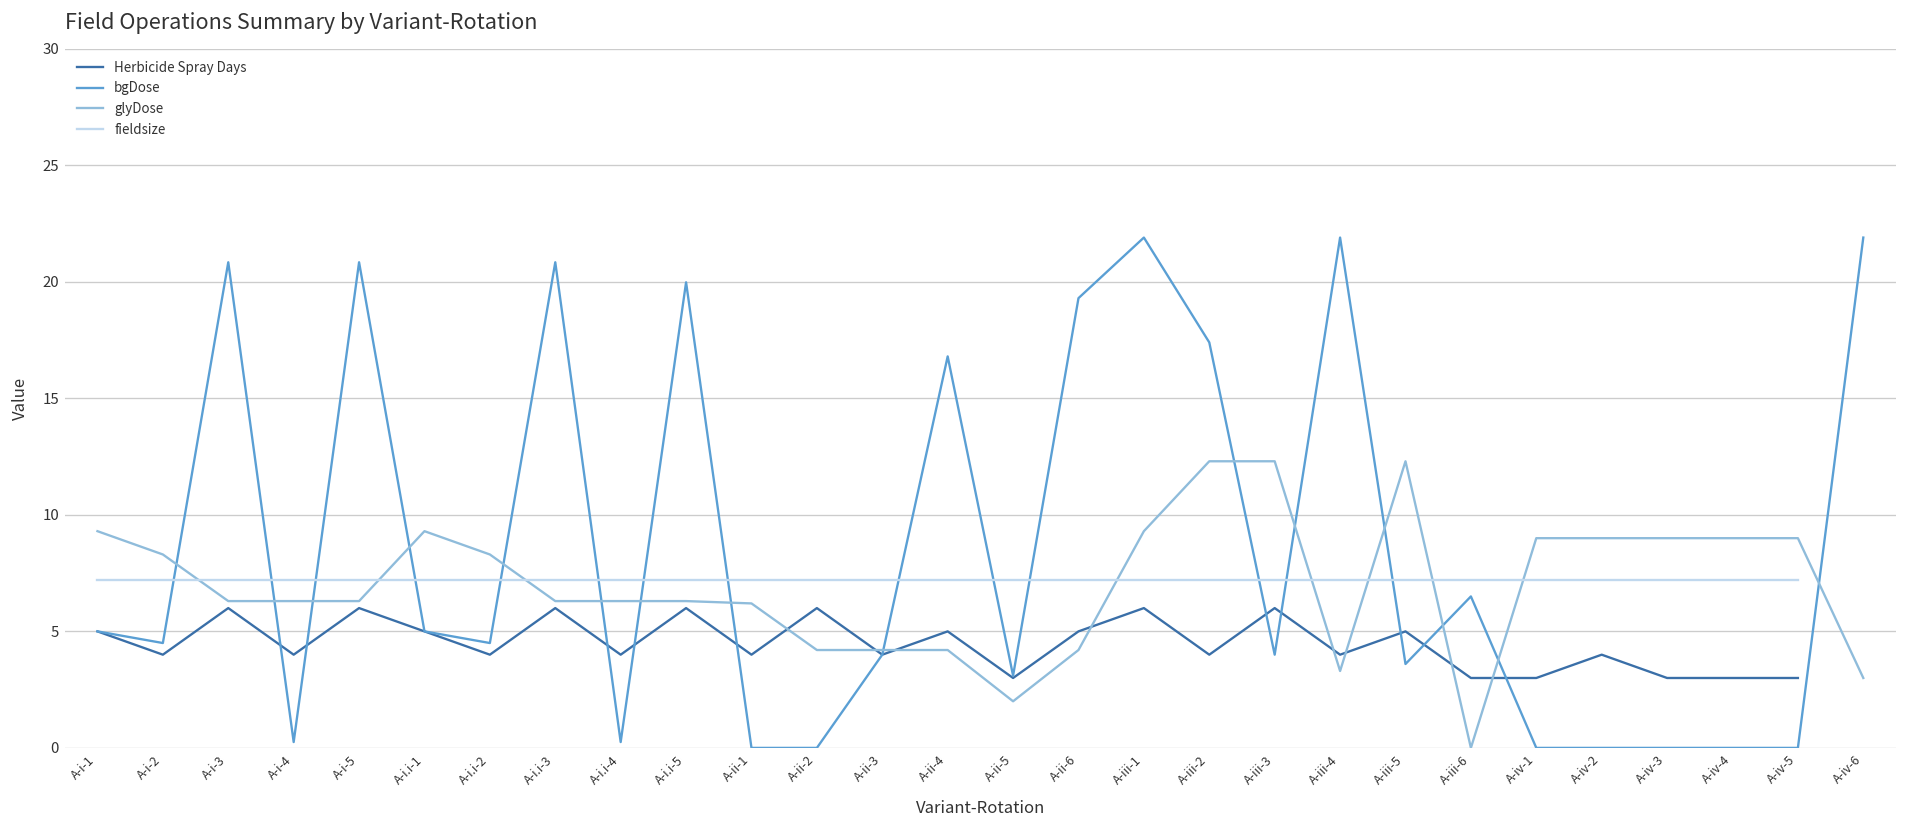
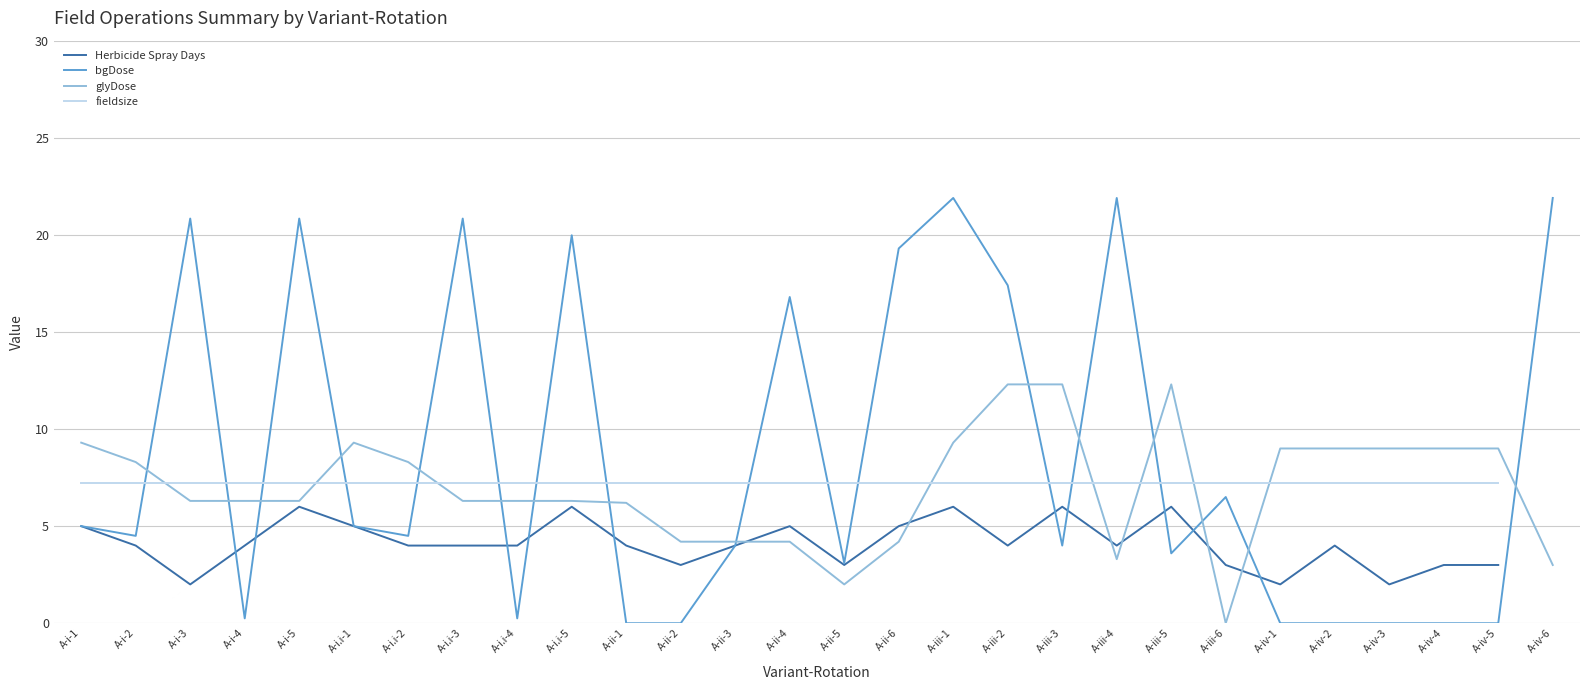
Herbicide Spray Days, A-i-3: 6 -> 2
Herbicide Spray Days, A-i.i-3: 6 -> 4
Herbicide Spray Days, A-ii-2: 6 -> 3
Herbicide Spray Days, A-iii-5: 5 -> 6
Herbicide Spray Days, A-iv-1: 3 -> 2
Herbicide Spray Days, A-iv-3: 3 -> 2
